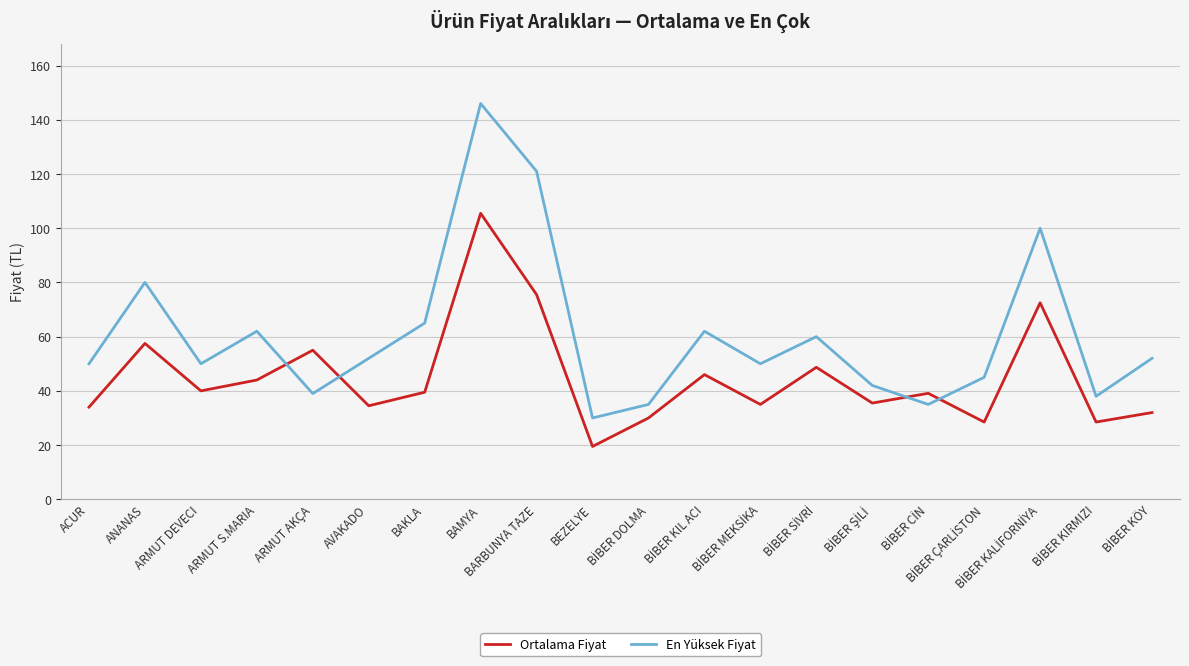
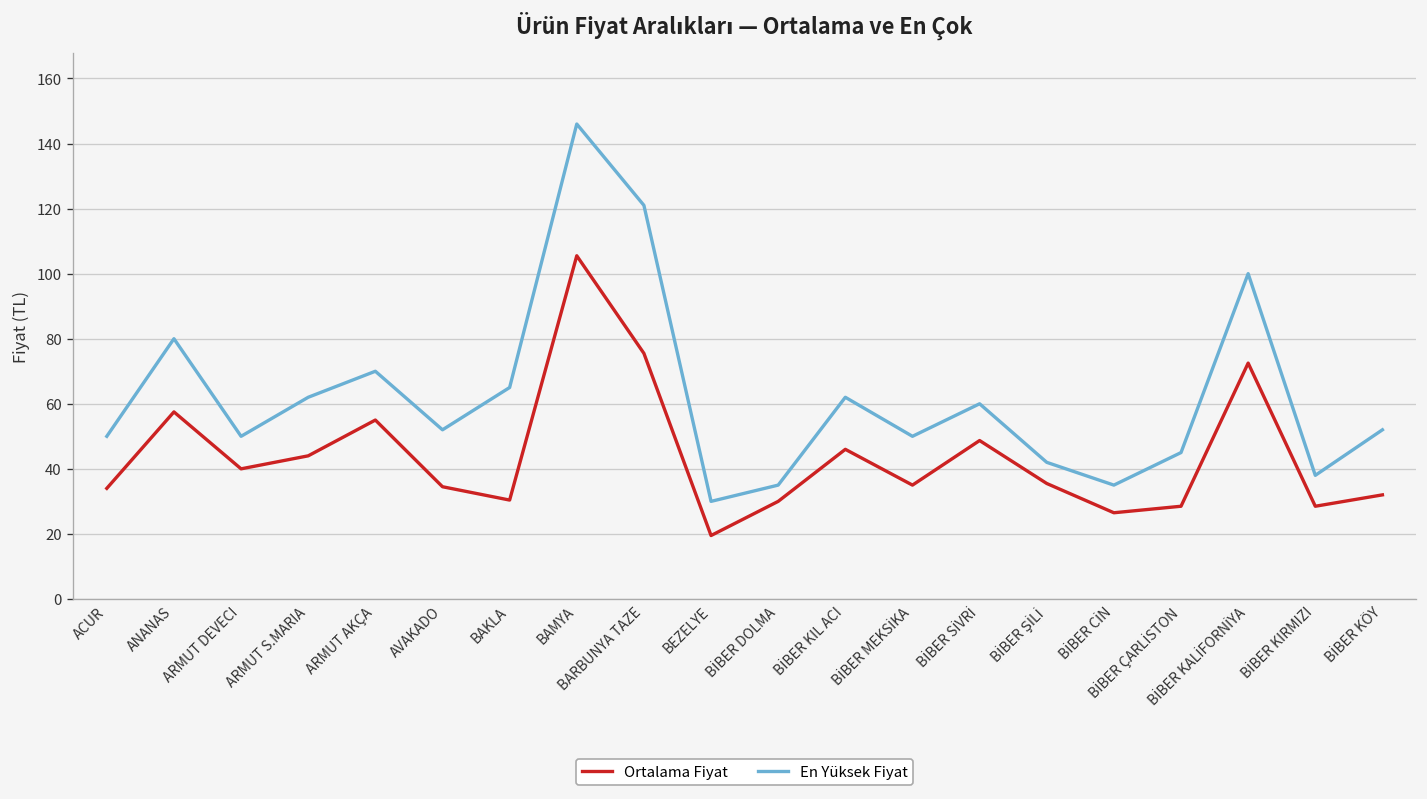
En Yüksek Fiyat, ARMUT AKÇA: 39 -> 70
Ortalama Fiyat, BAKLA: 40 -> 30
Ortalama Fiyat, BİBER CİN: 39 -> 27
